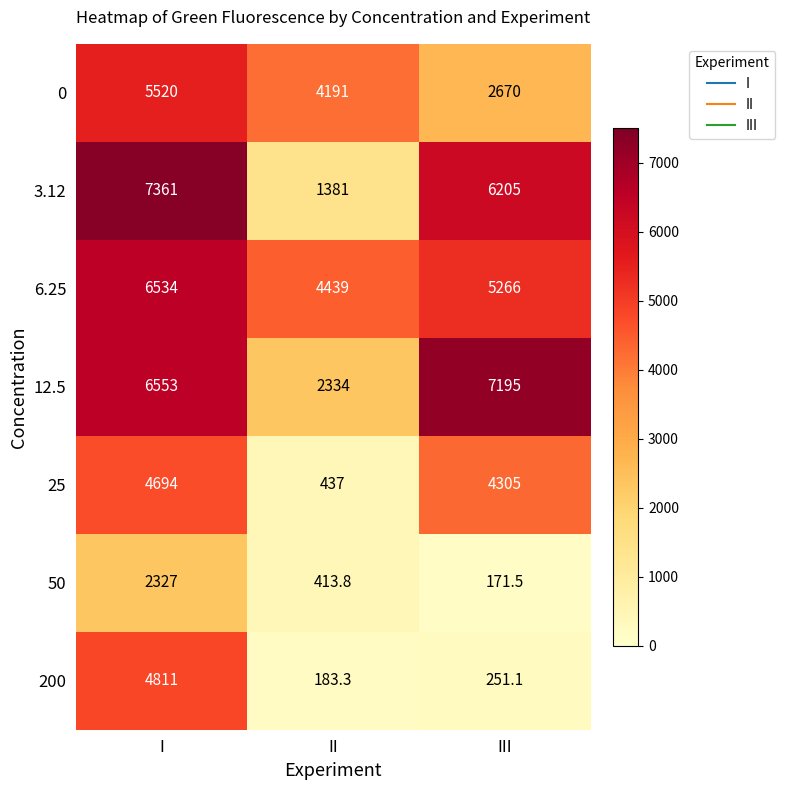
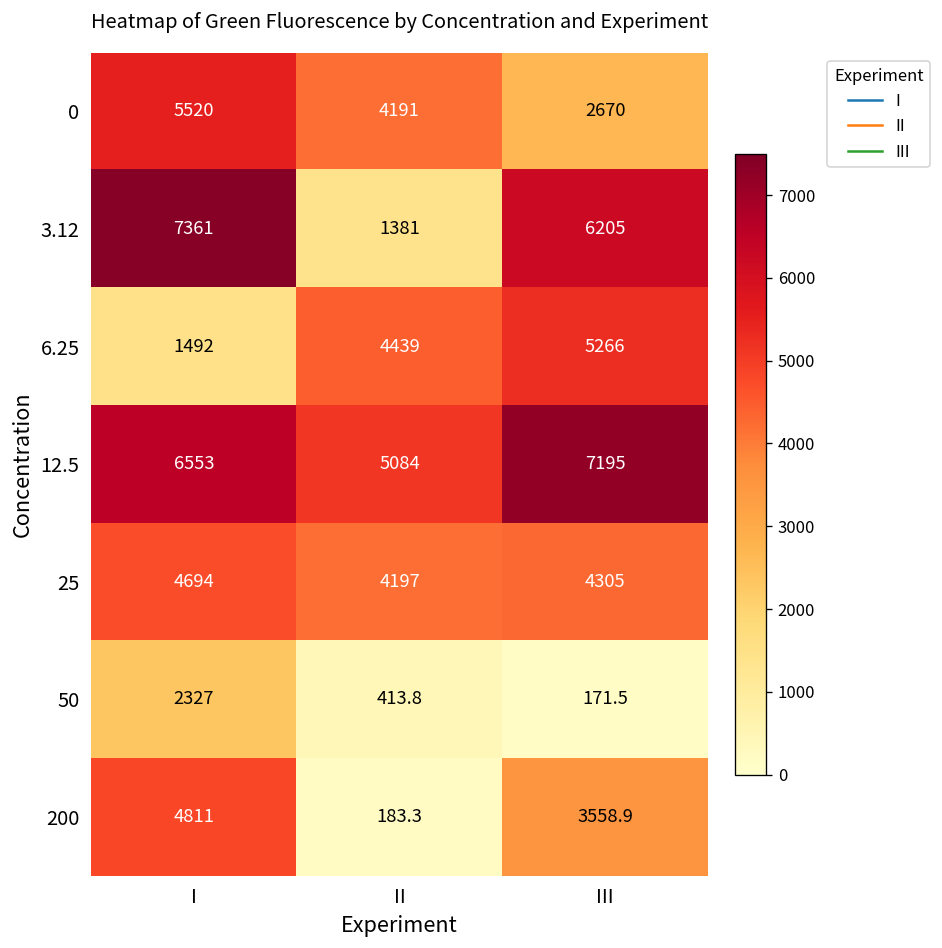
6.25, I: 6534 -> 1492
12.5, II: 2334 -> 5084
25, II: 437 -> 4197
200, III: 251.1 -> 3558.9
